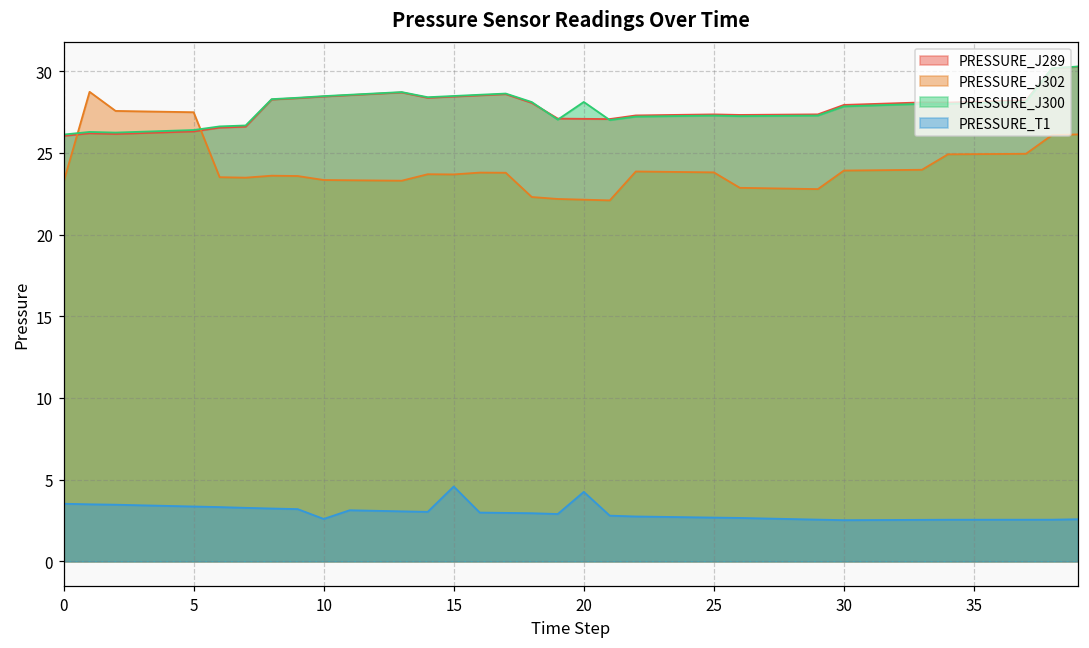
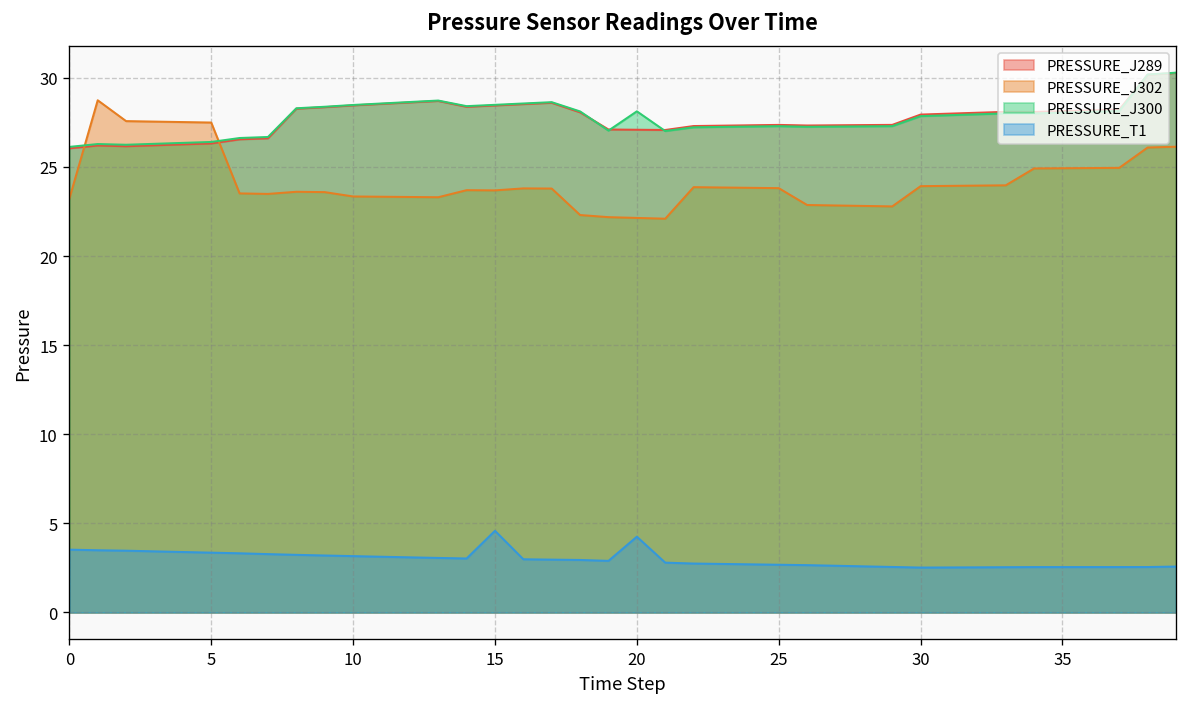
PRESSURE_T1, 10: 2.6 -> 3.2
